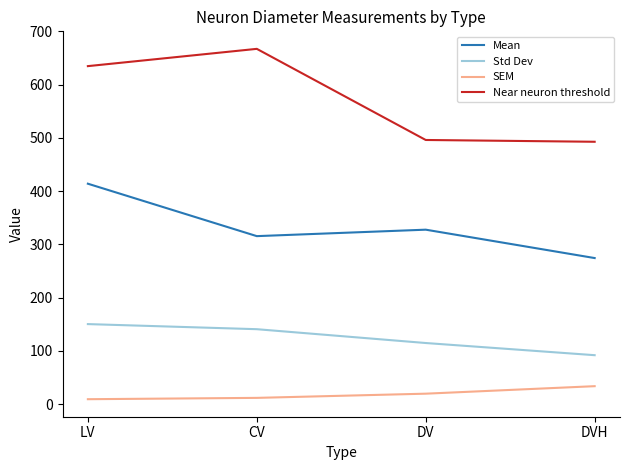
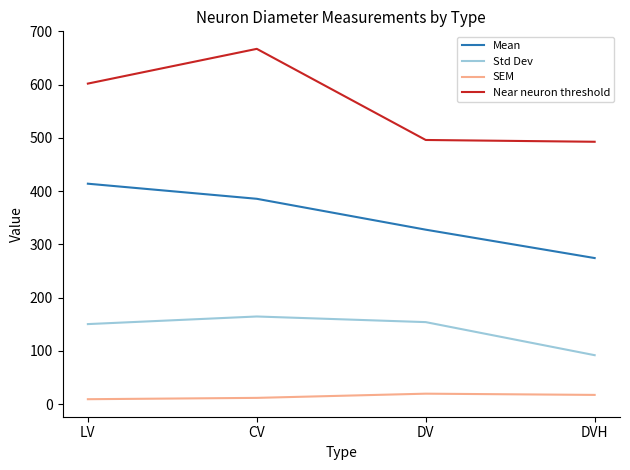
Near neuron threshold, LV: 630 -> 600
Mean, CV: 320 -> 390
Std Dev, CV: 140 -> 160
Std Dev, DV: 110 -> 150
SEM, DVH: 30 -> 20
